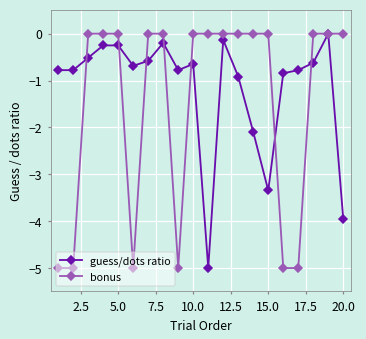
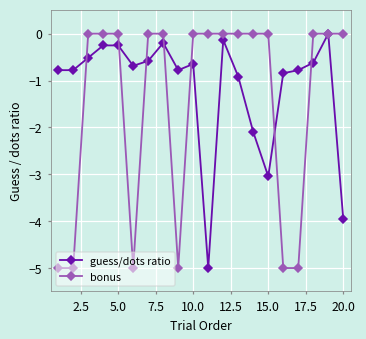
guess/dots ratio, 15.0: -3.3 -> -3.0
